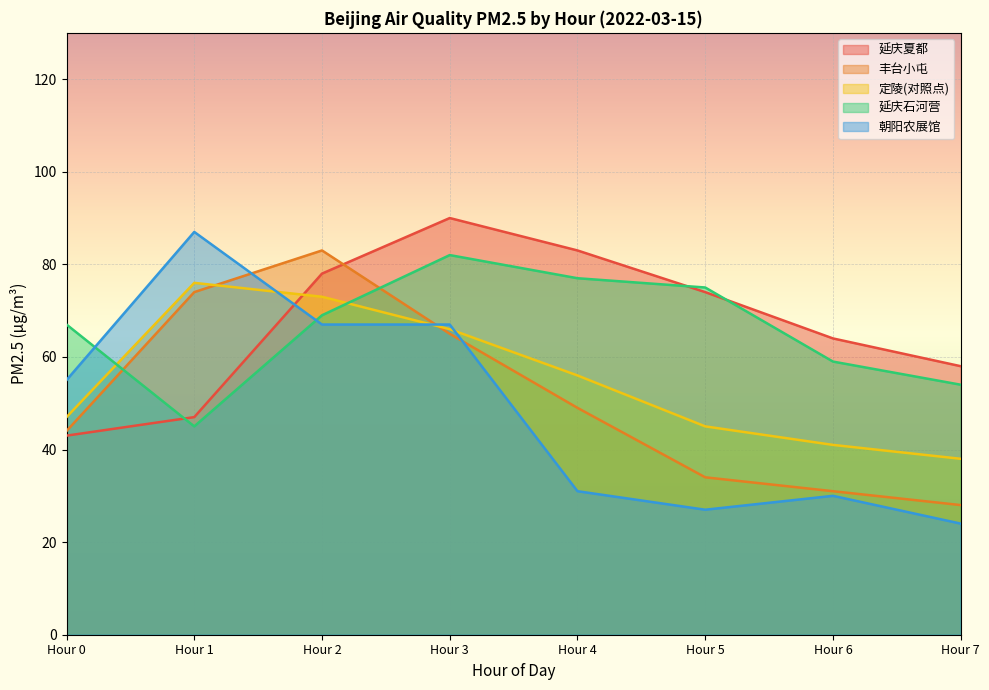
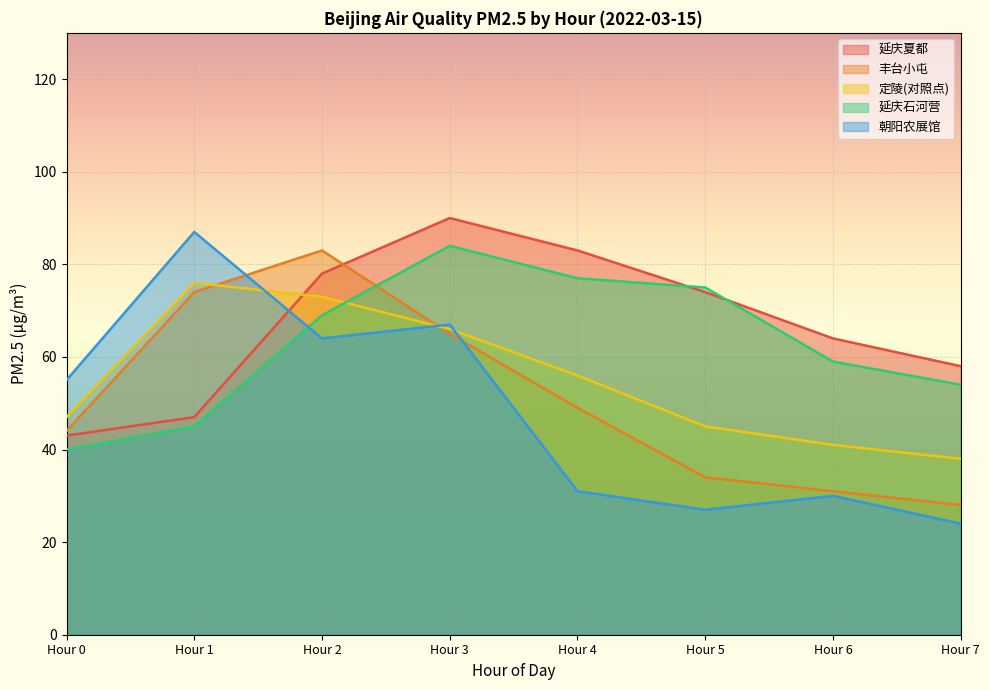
延庆石河营, Hour 0: 67 -> 40
朝阳农展馆, Hour 2: 67 -> 64
延庆石河营, Hour 3: 82 -> 84
